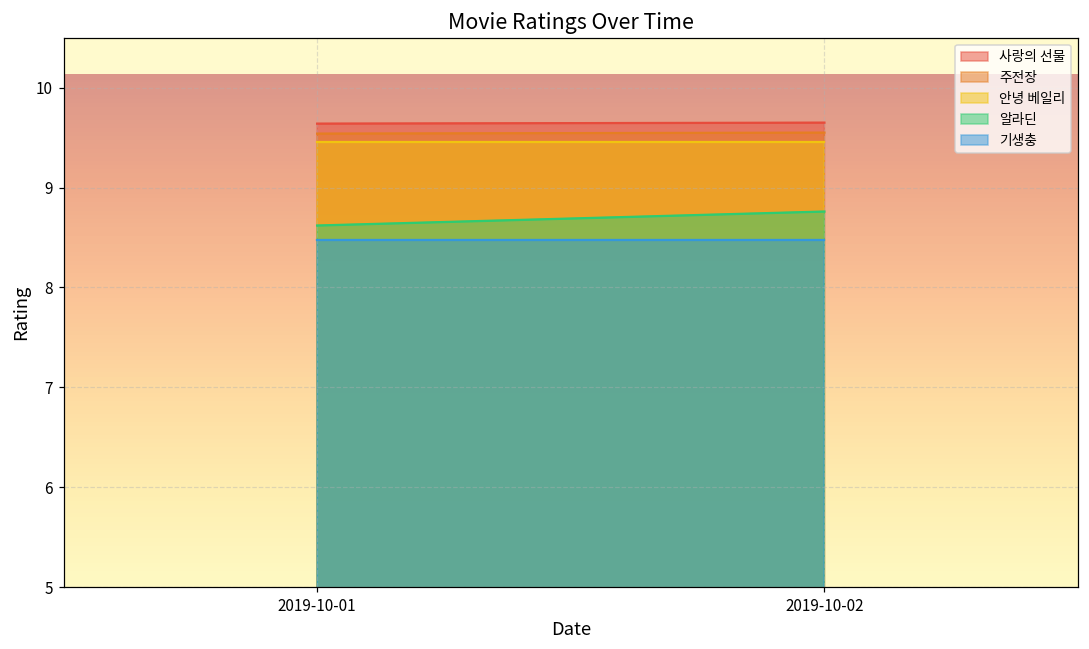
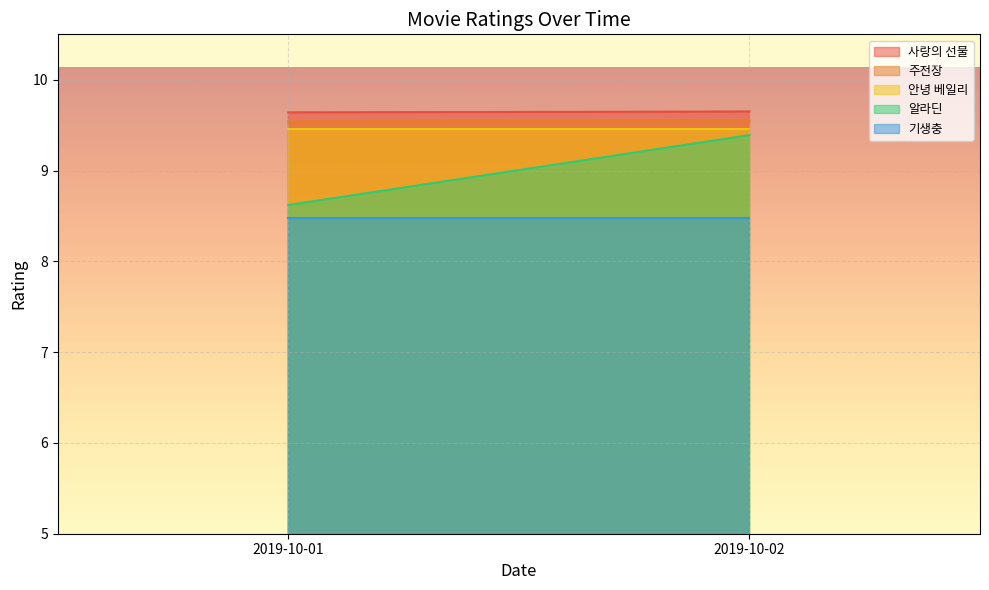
알라딘, 2019-10-02: 8.8 -> 9.4
